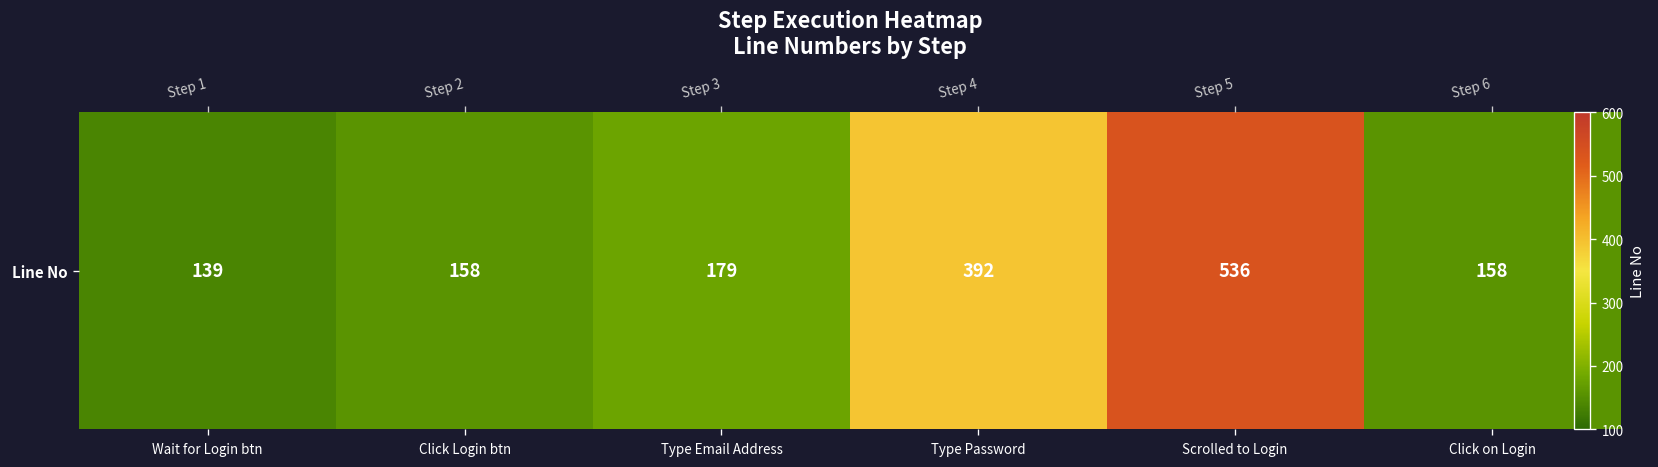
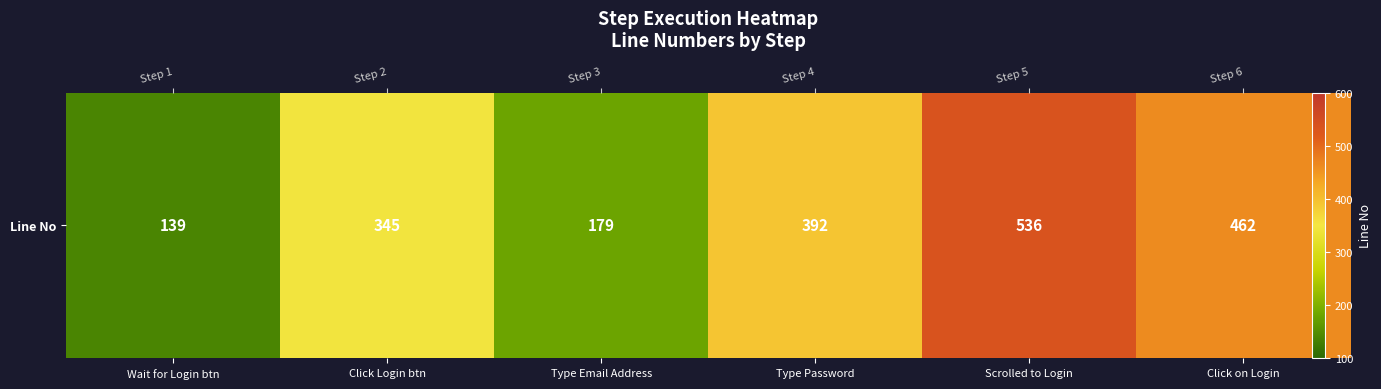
Line No, Click Login btn: 158 -> 345
Line No, Click on Login: 158 -> 462
